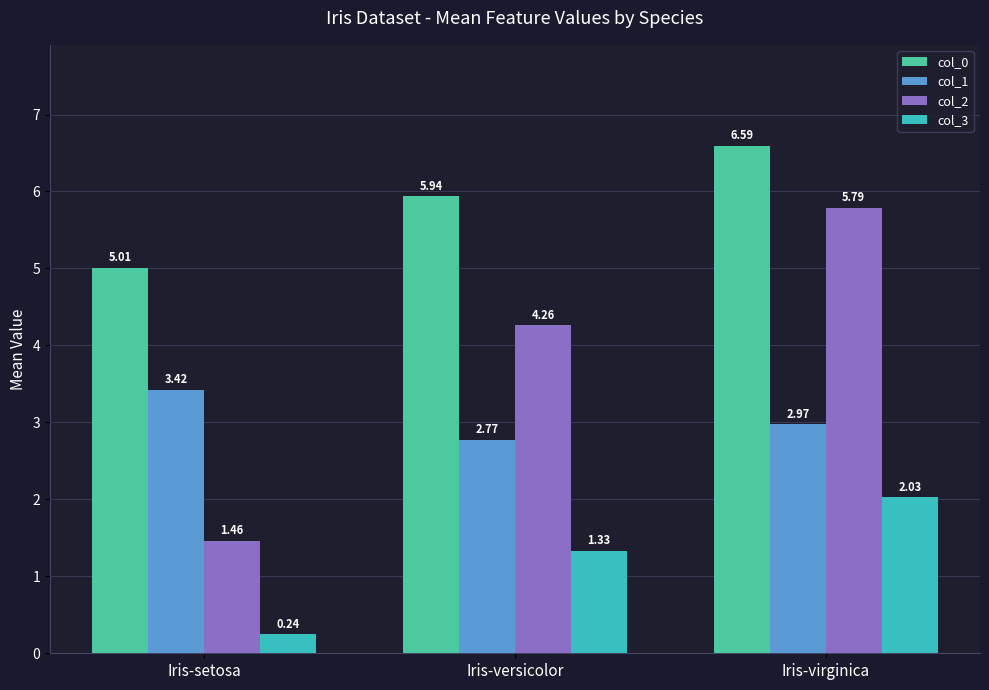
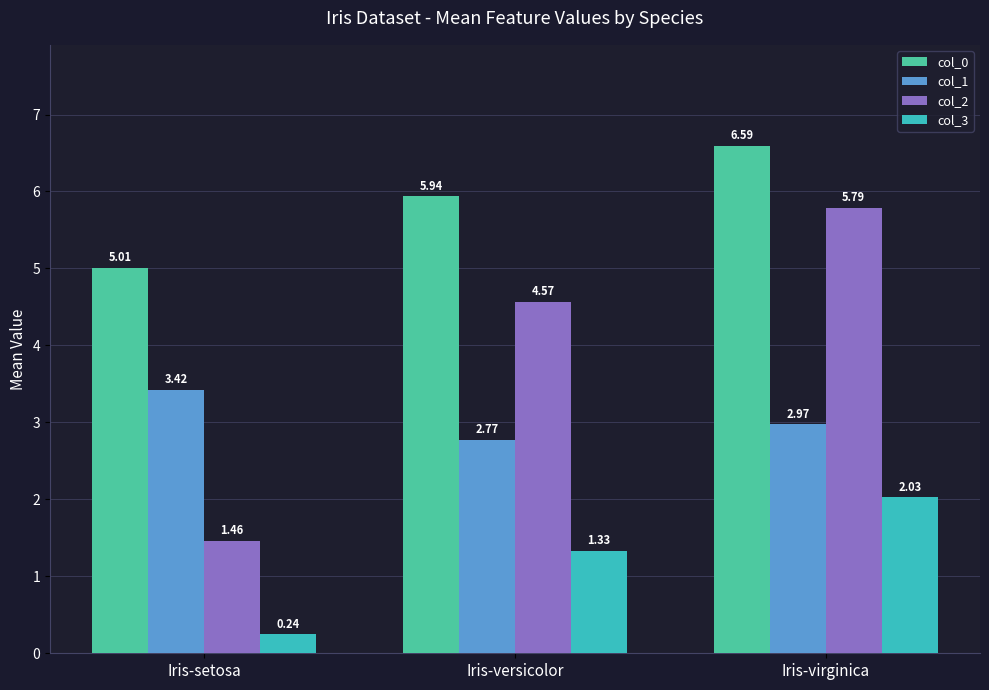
col_2, Iris-versicolor: 4.26 -> 4.57
